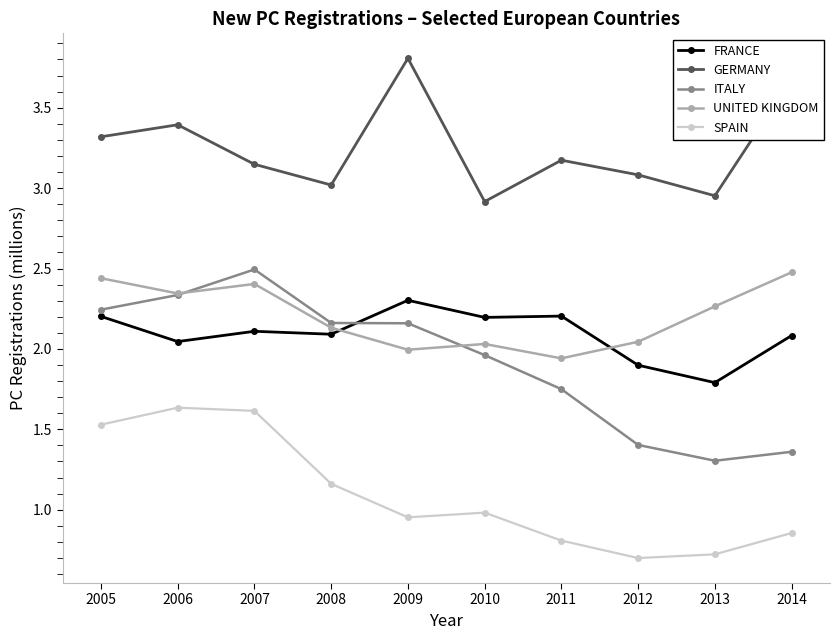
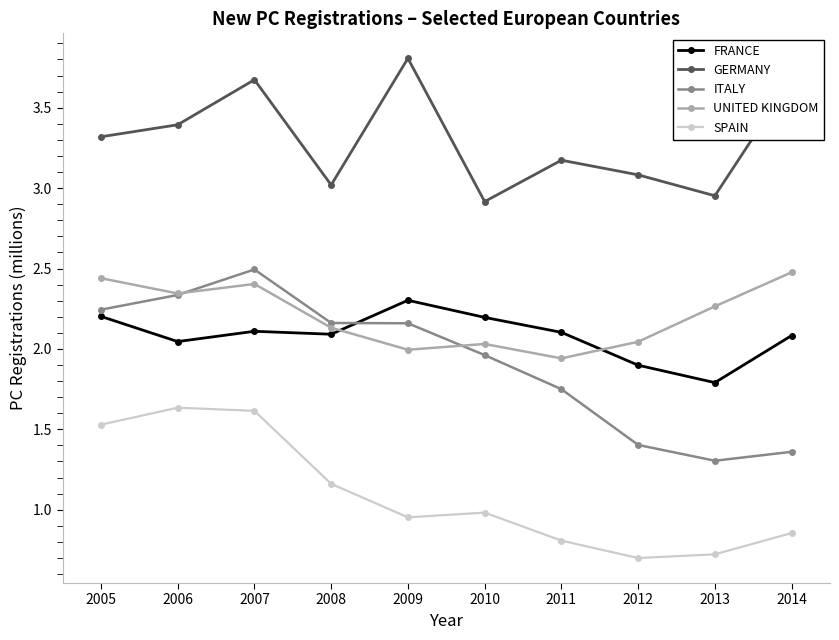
GERMANY, 2007: 3.15 -> 3.67
FRANCE, 2011: 2.20 -> 2.10
